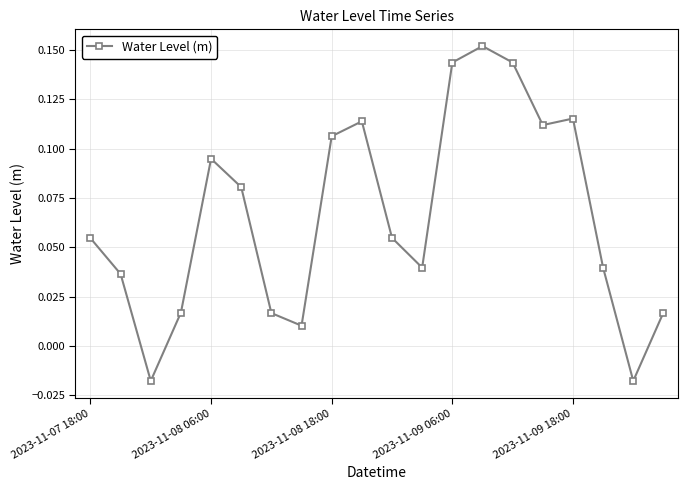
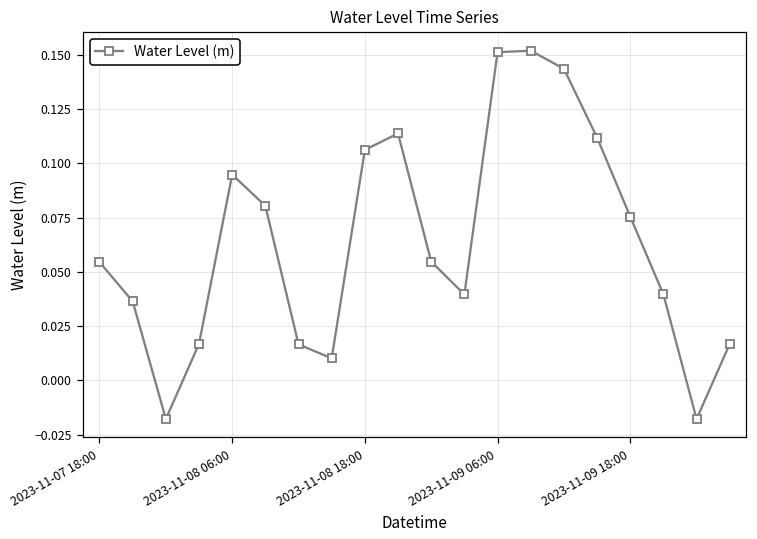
2023-11-09 06:00: 0.144 -> 0.151
2023-11-09 18:00: 0.115 -> 0.075
